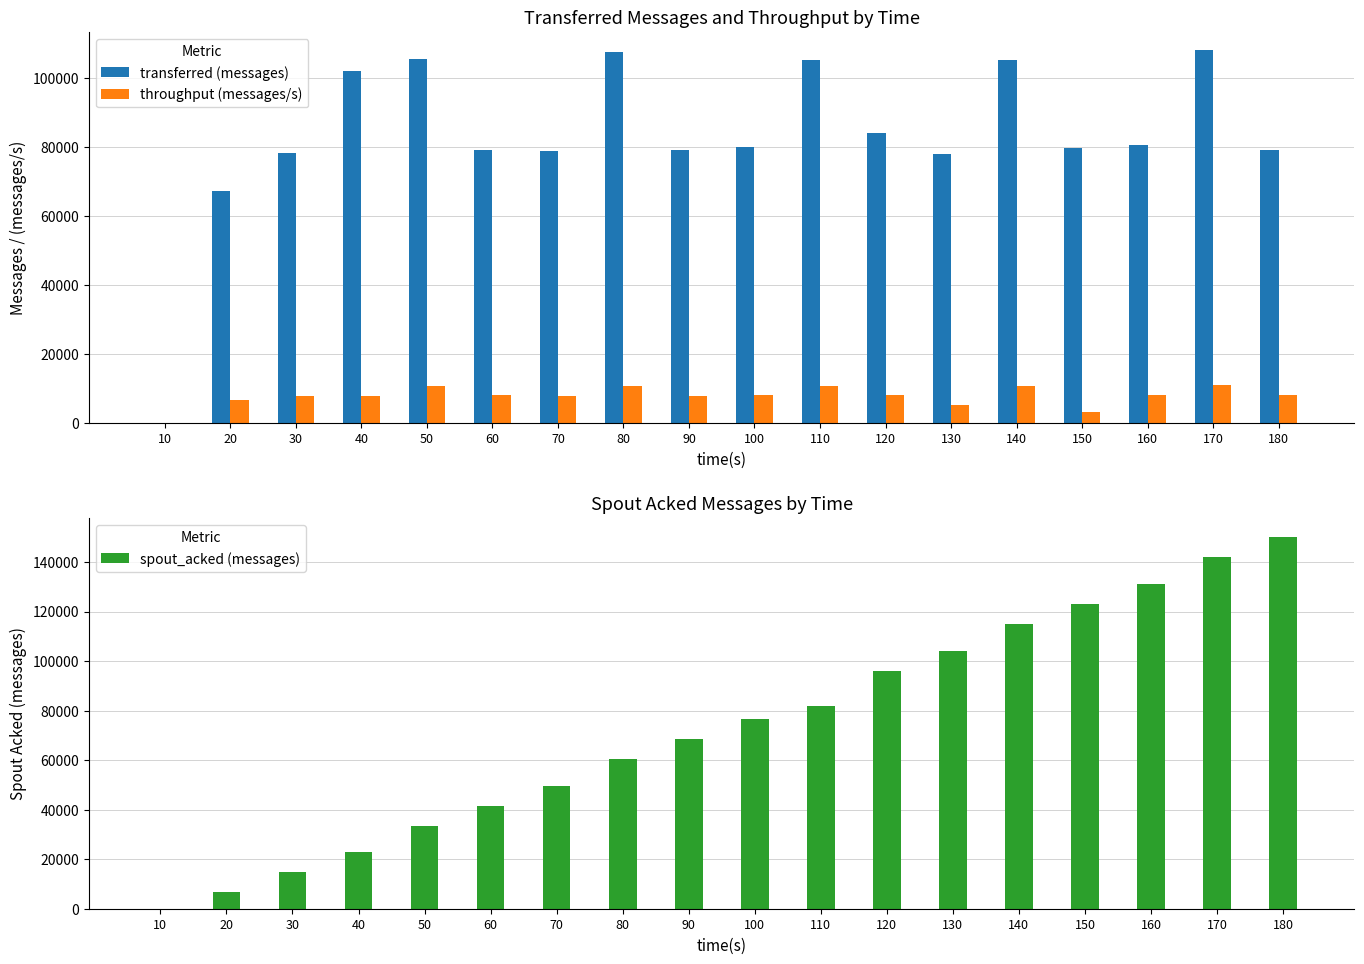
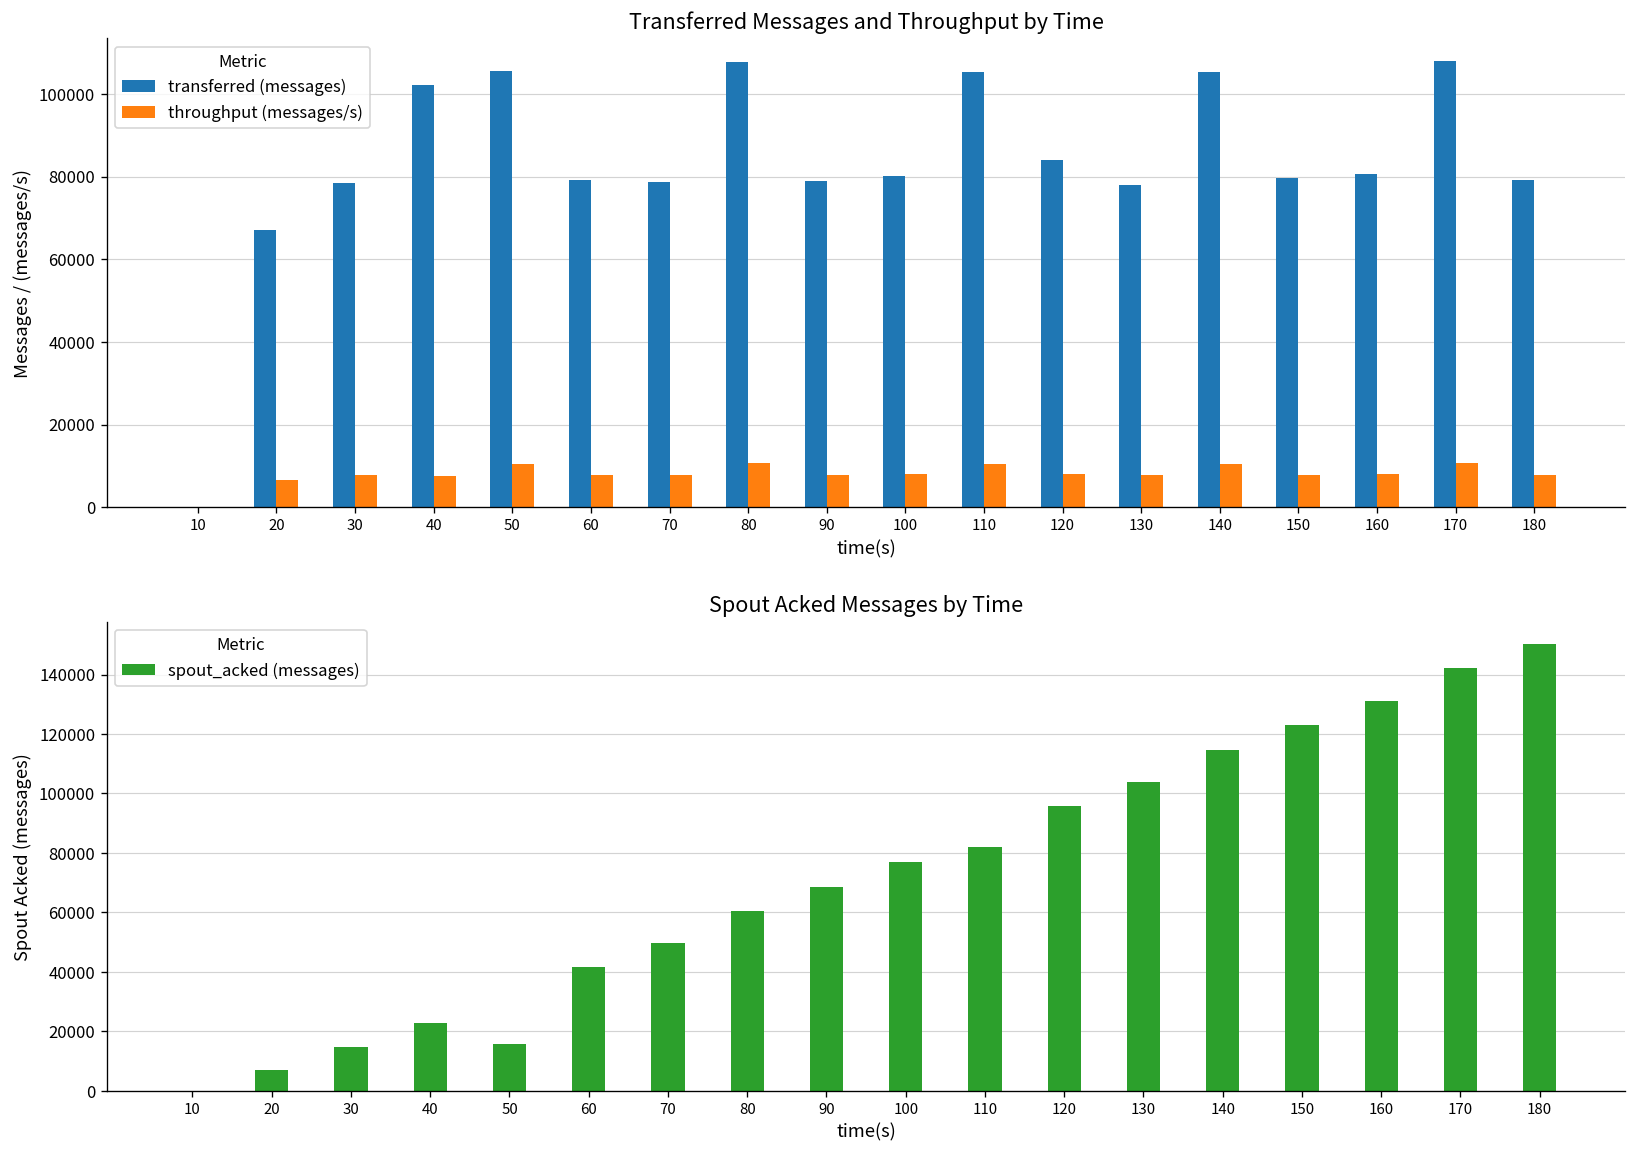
Transferred Messages and Throughput by Time, throughput (messages/s), 130: 5000 -> 8000
Transferred Messages and Throughput by Time, throughput (messages/s), 150: 3000 -> 8000
Spout Acked Messages by Time, 50: 33000 -> 16000
